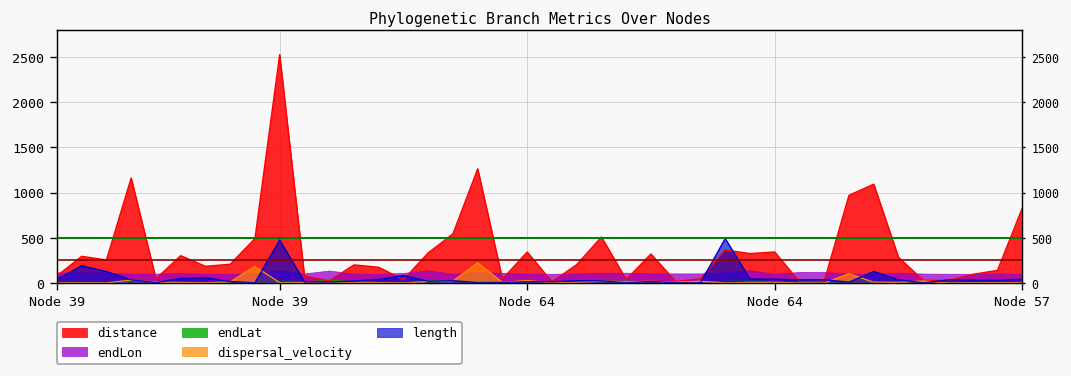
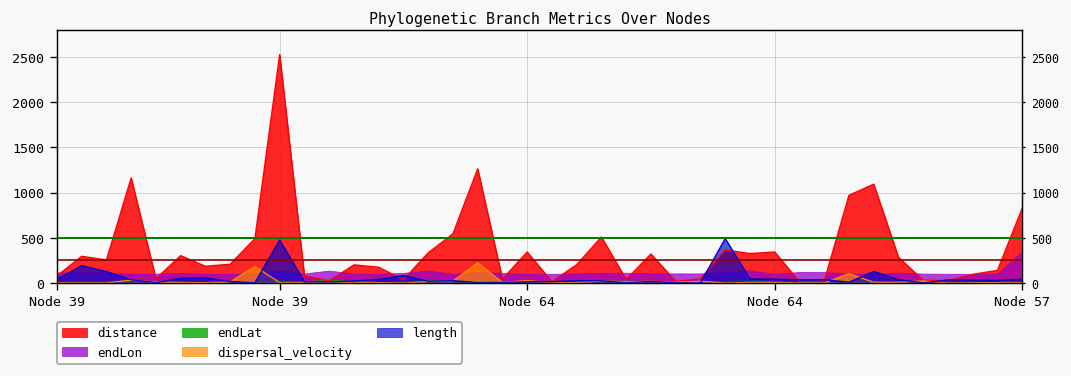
endLon, Node 57: 100 -> 400
